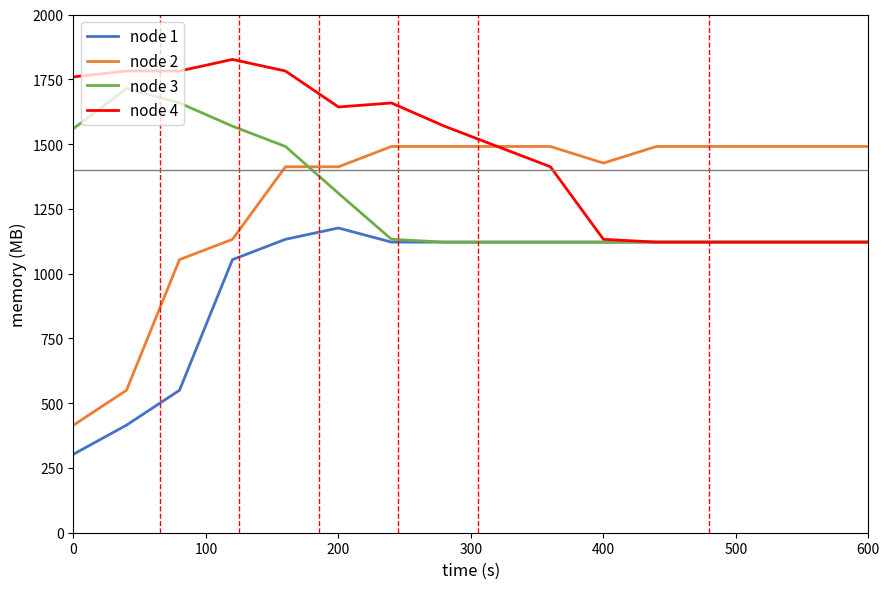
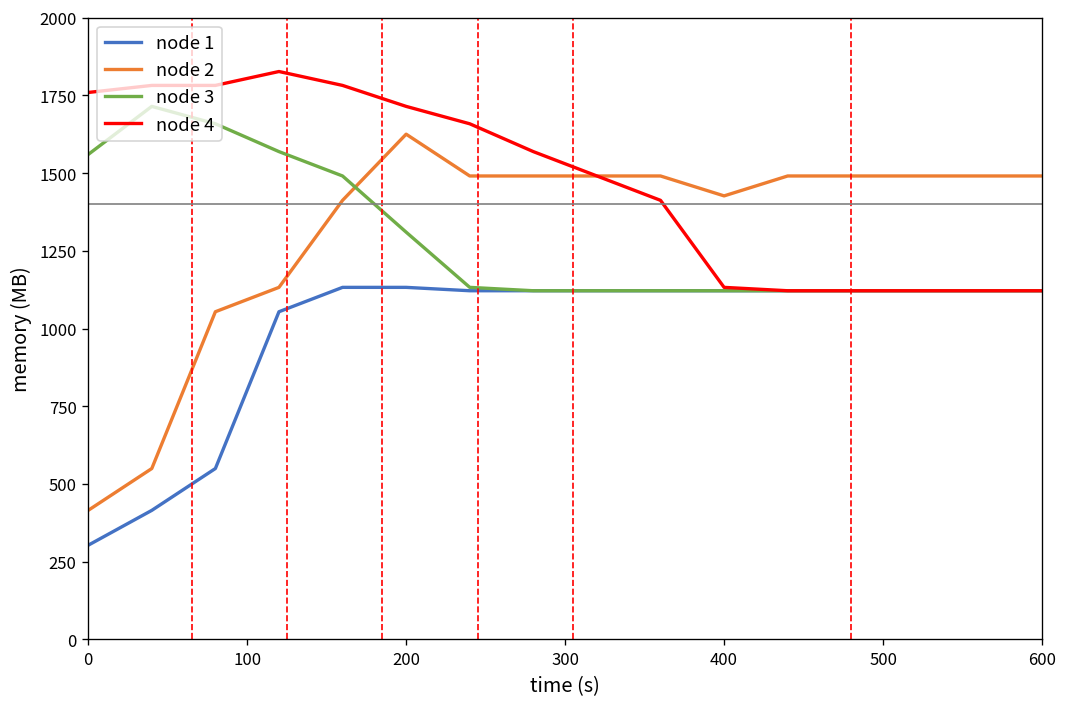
node 1, 200: 1180 -> 1130
node 2, 200: 1410 -> 1630
node 4, 200: 1640 -> 1710
